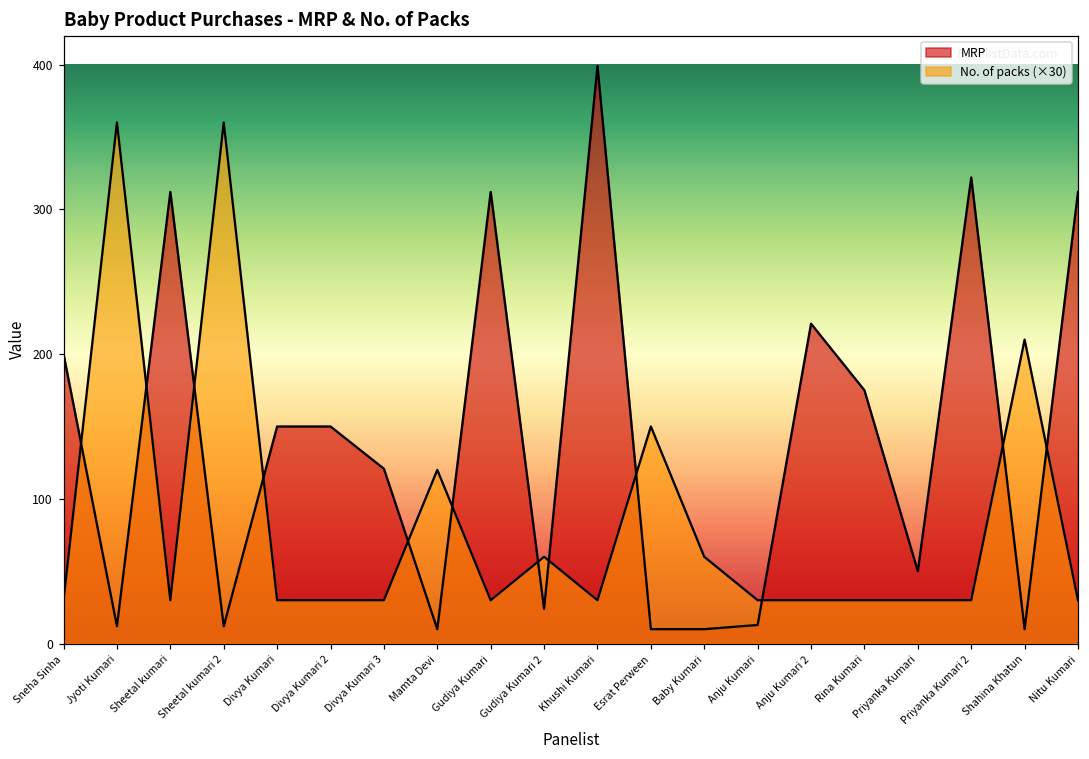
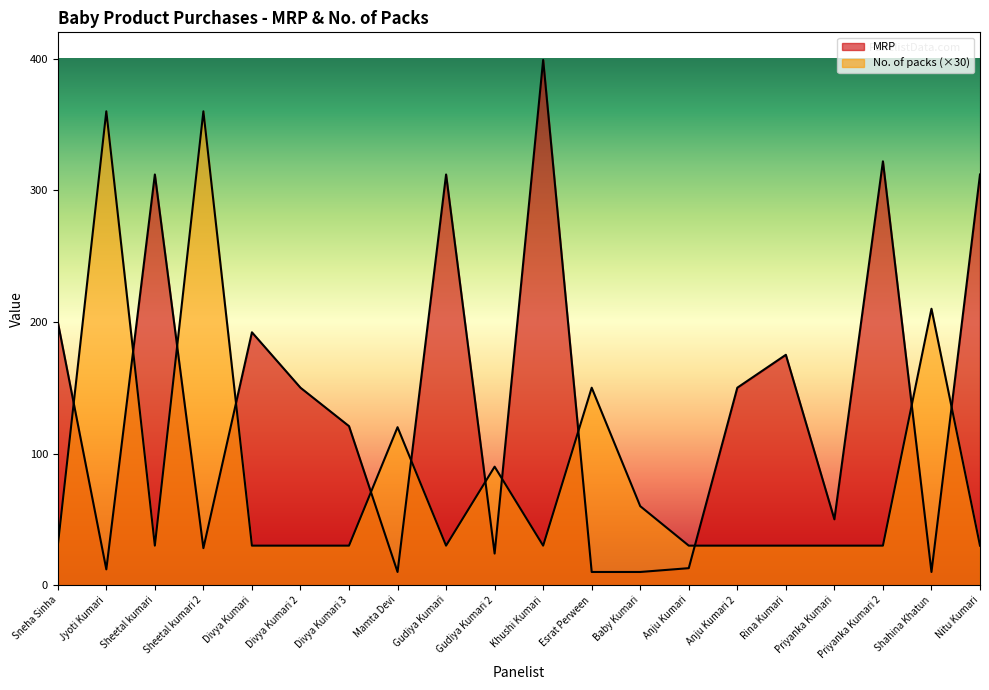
MRP, Sheetal kumari 2: 12 -> 28
MRP, Divya Kumari: 150 -> 192
No. of packs (×30), Gudiya Kumari 2: 60 -> 90
MRP, Anju Kumari 2: 221 -> 150
